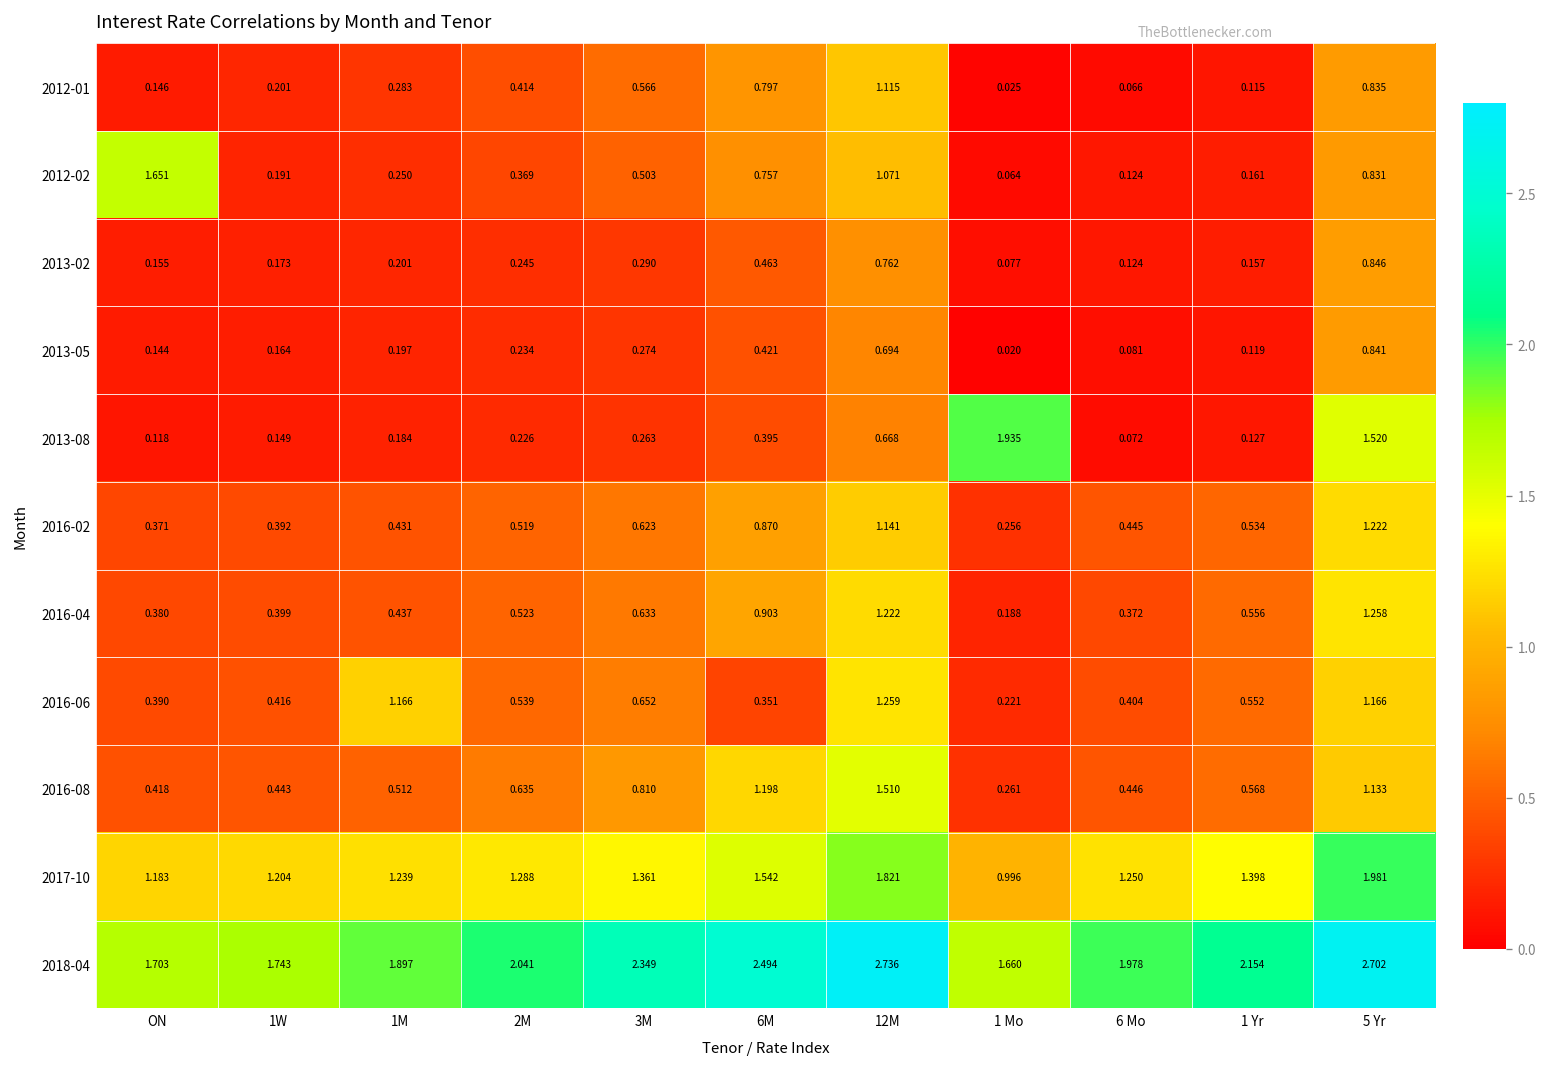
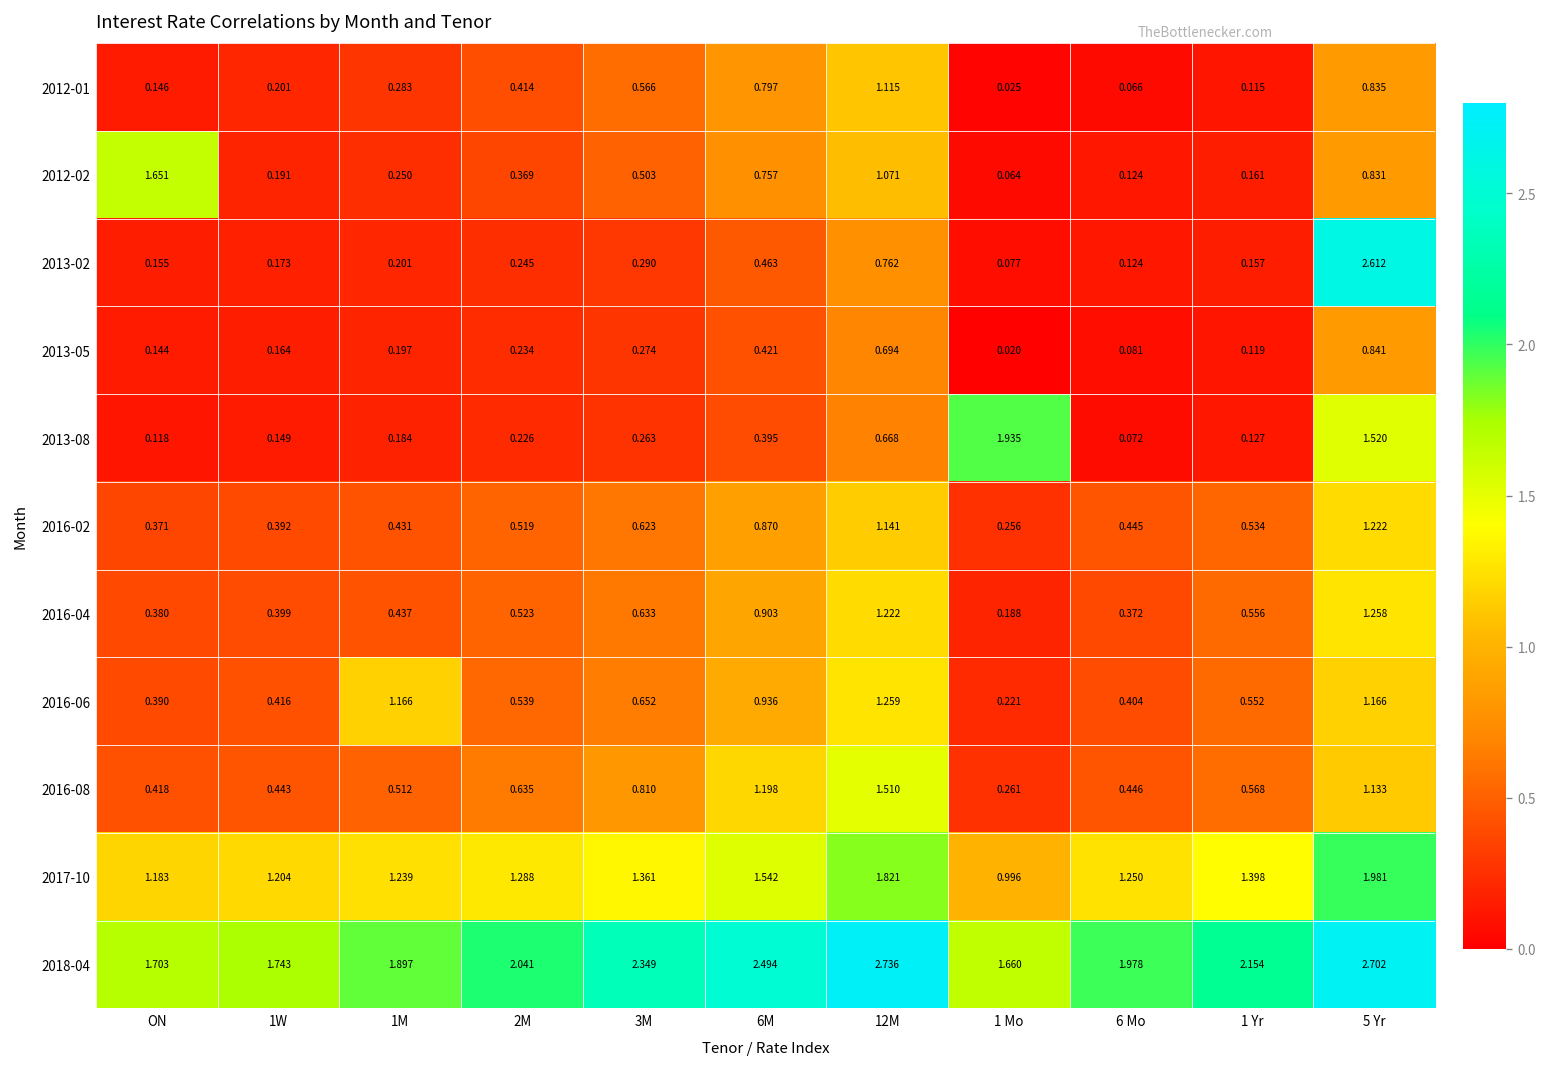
2013-02, 5 Yr: 0.846 -> 2.612
2016-06, 6M: 0.351 -> 0.936
